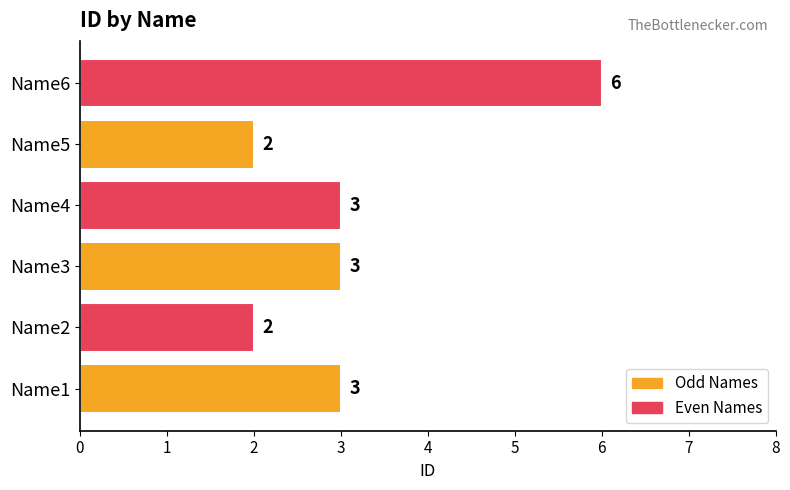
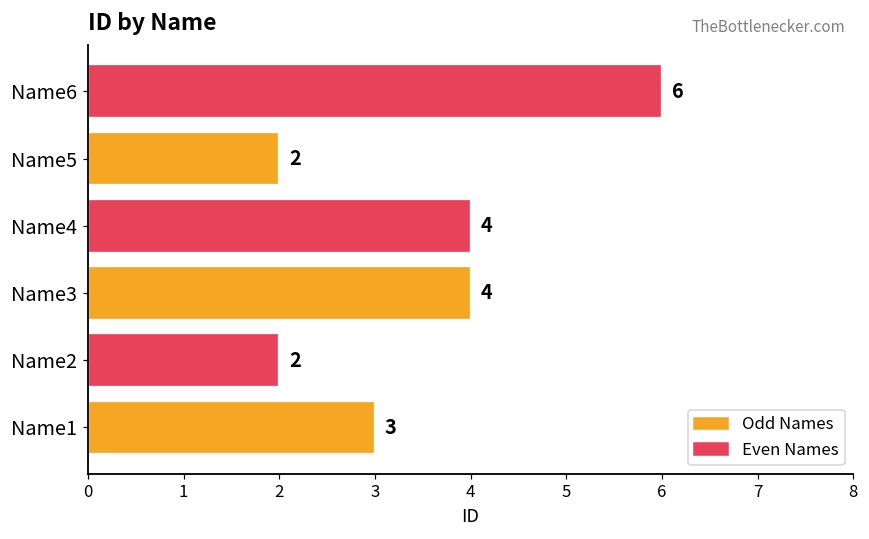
Name4: 3 -> 4
Name3: 3 -> 4
